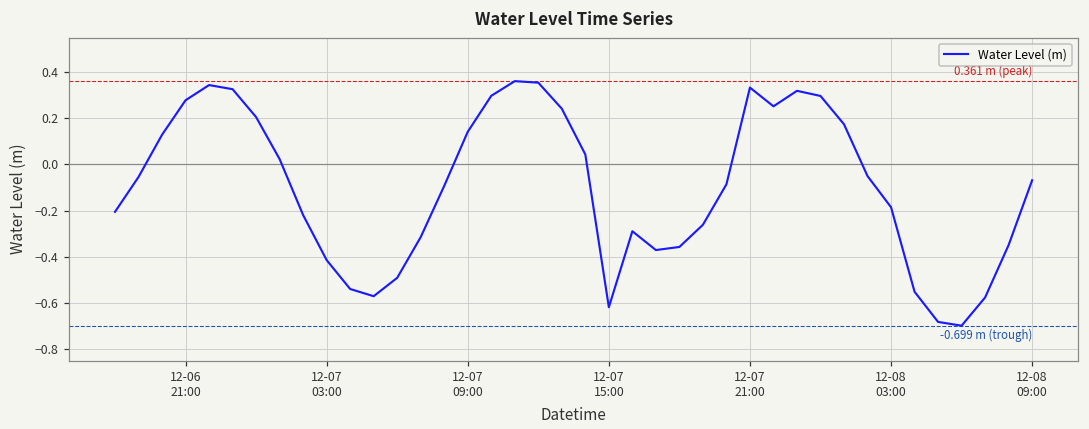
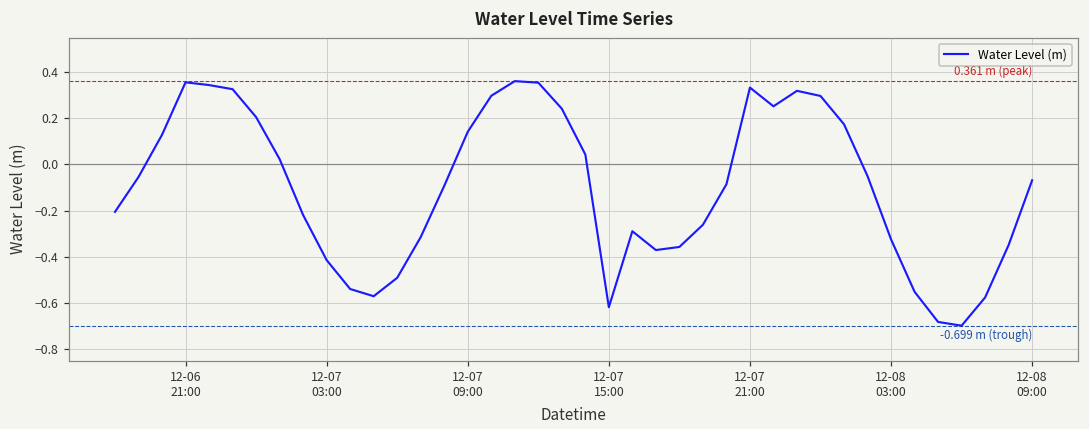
12-06 21:00: 0.28 -> 0.36
12-08 03:00: -0.19 -> -0.32
